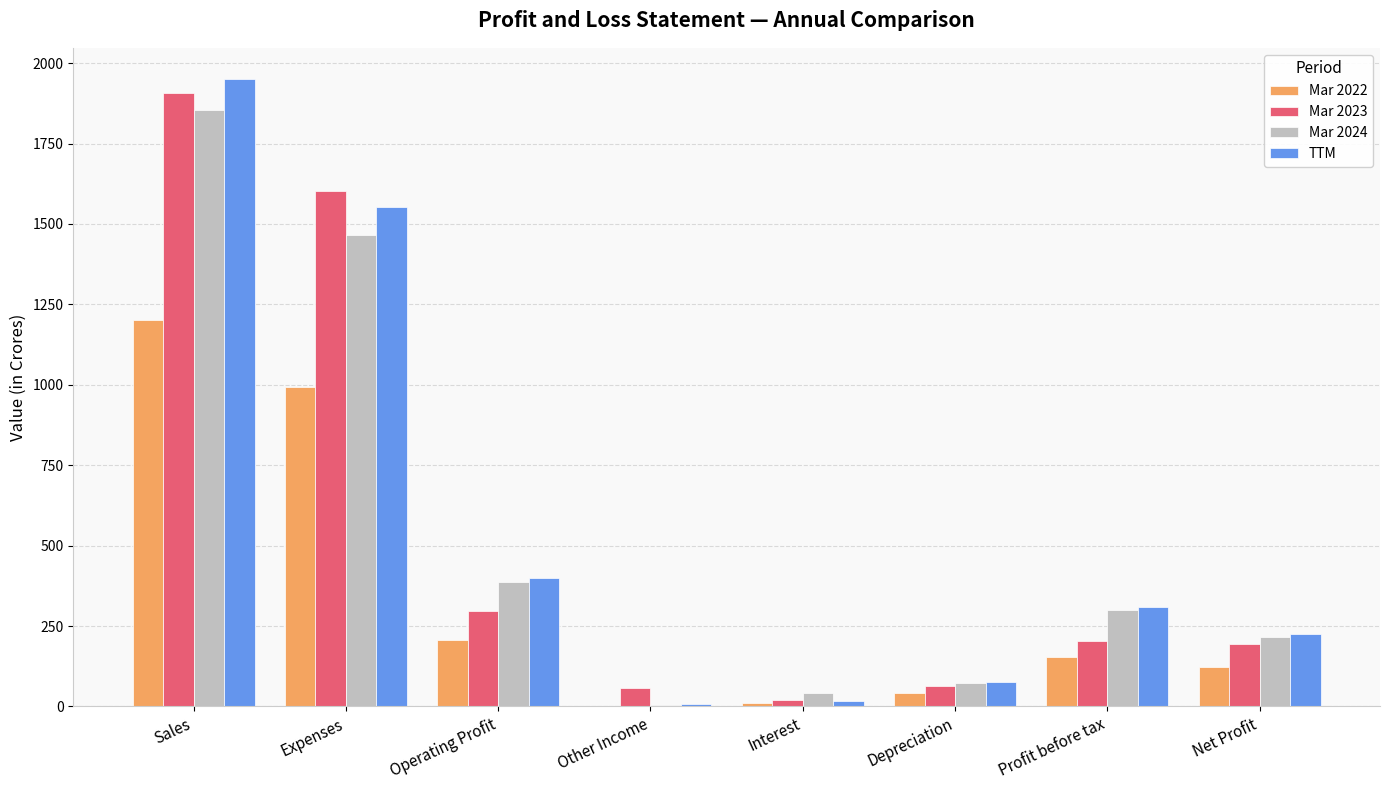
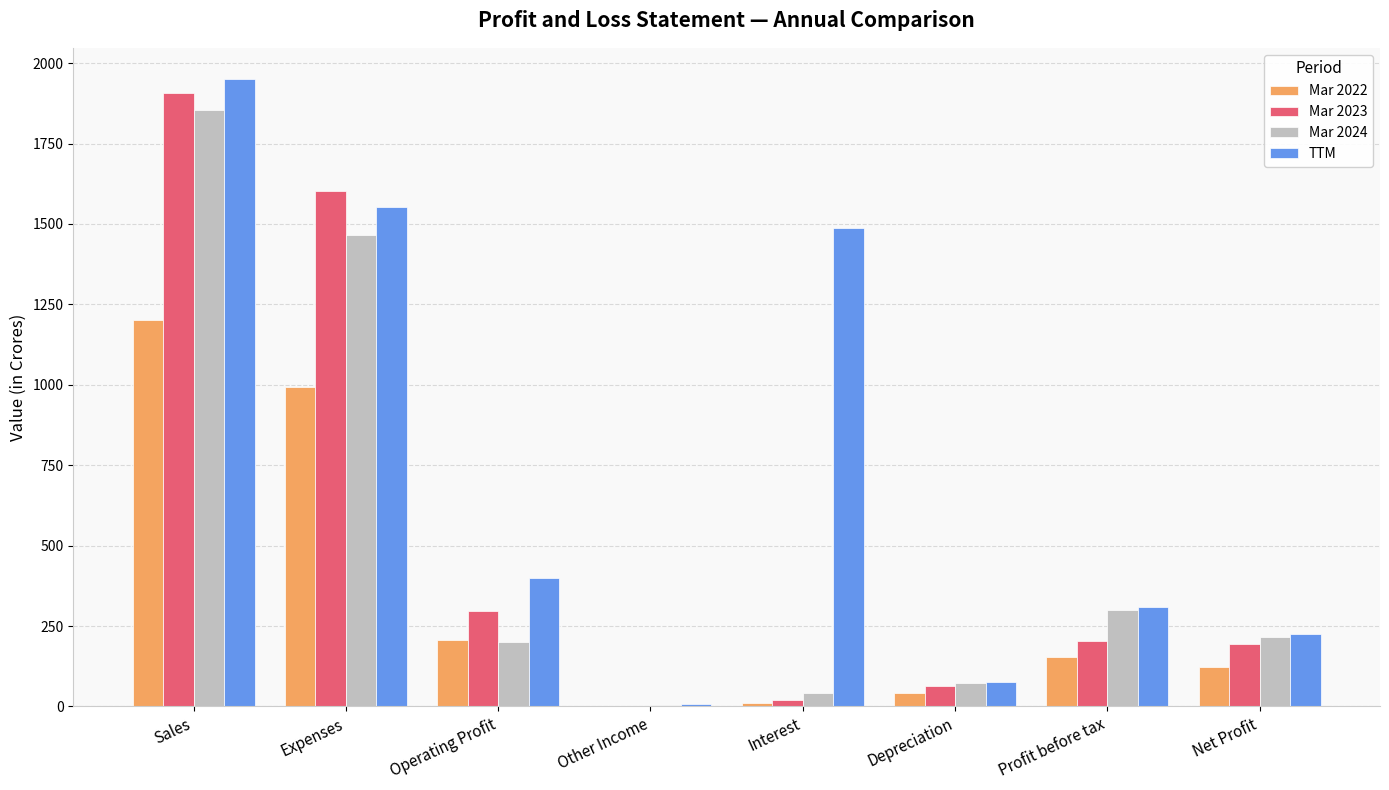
Mar 2024, Operating Profit: 390 -> 200
Mar 2023, Other Income: 60 -> 0
TTM, Interest: 20 -> 1490
